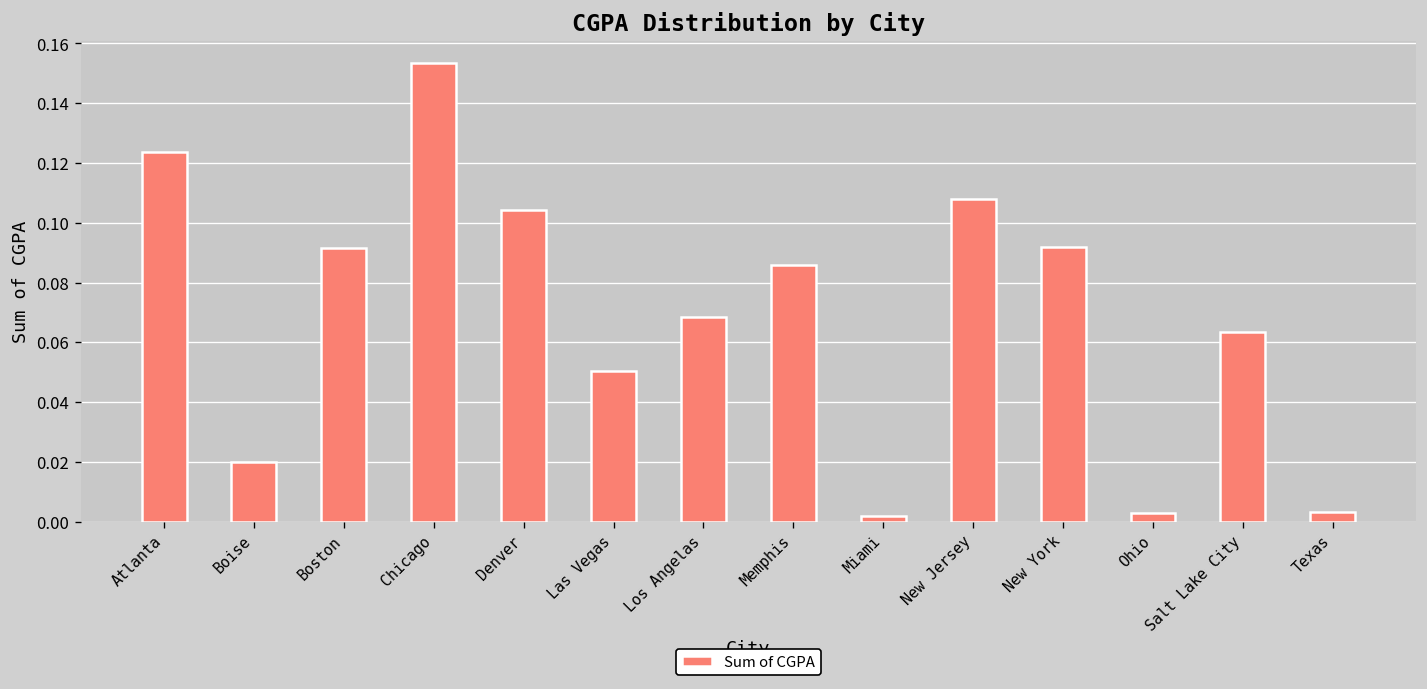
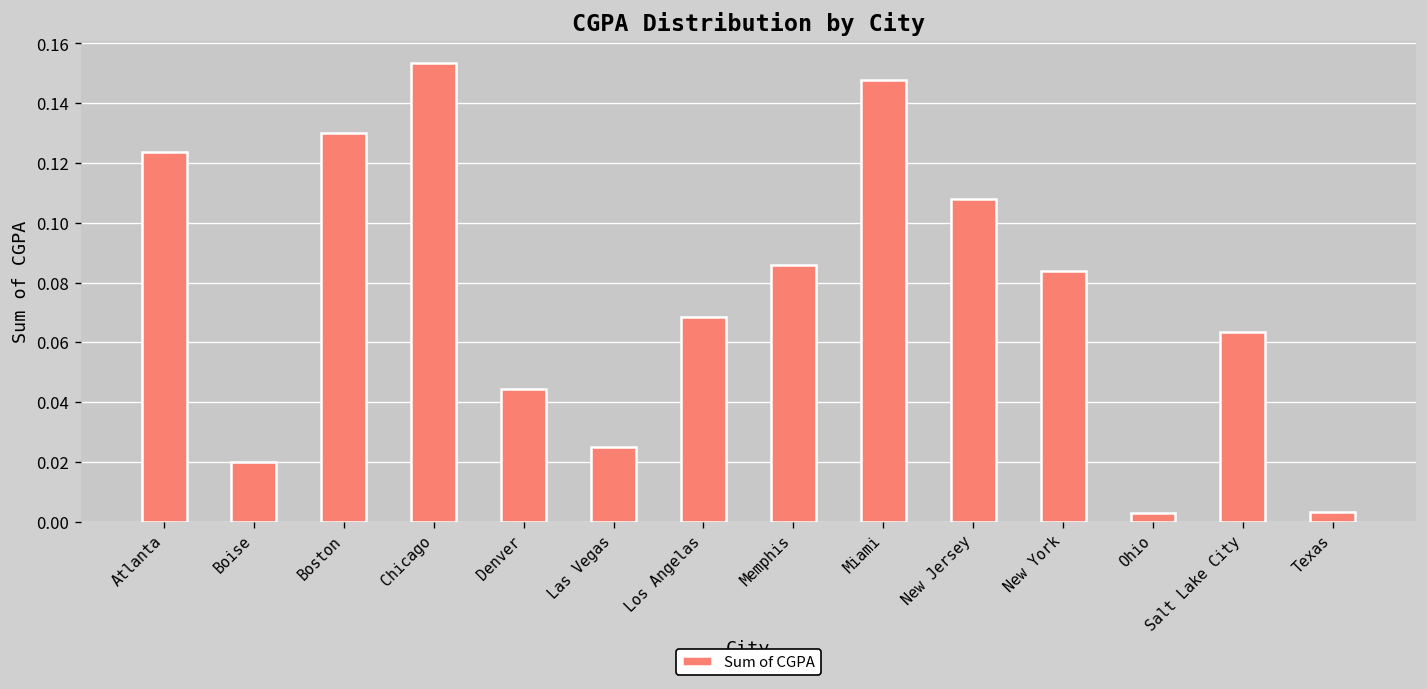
Boston: 0.092 -> 0.130
Denver: 0.104 -> 0.044
Las Vegas: 0.050 -> 0.025
Miami: 0.002 -> 0.148
New York: 0.092 -> 0.084
